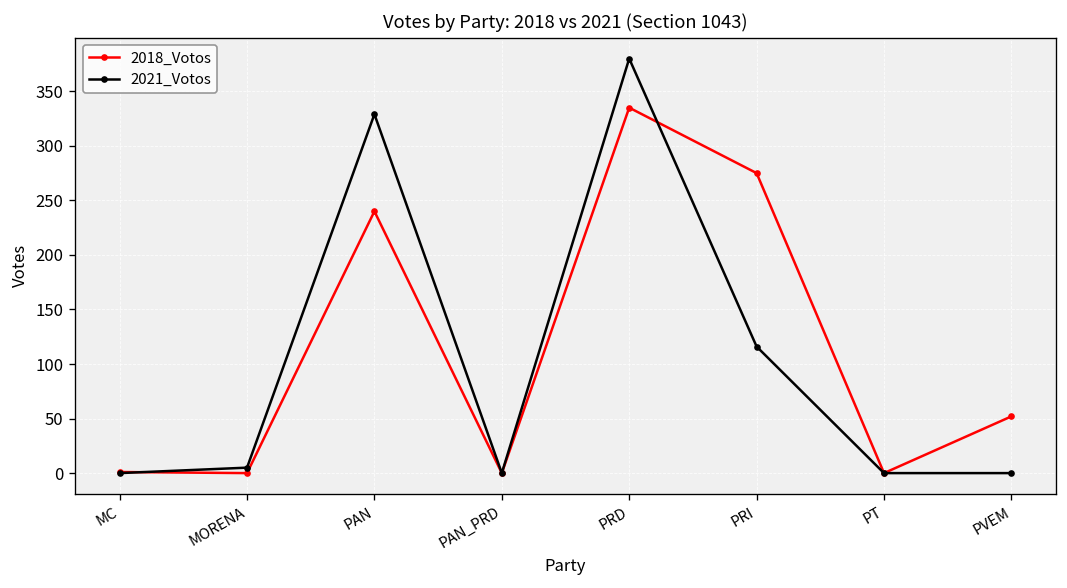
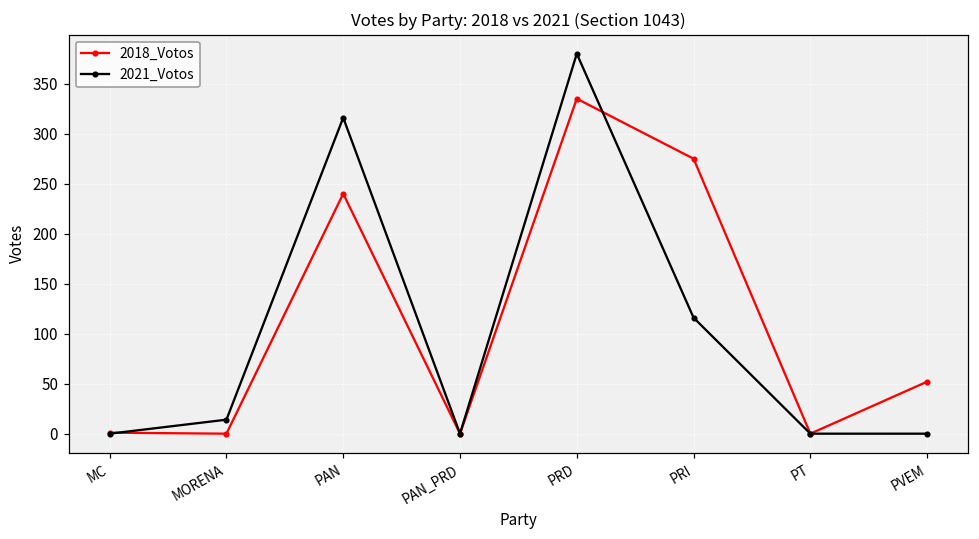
2021_Votos, MORENA: 5 -> 14
2021_Votos, PAN: 330 -> 320
